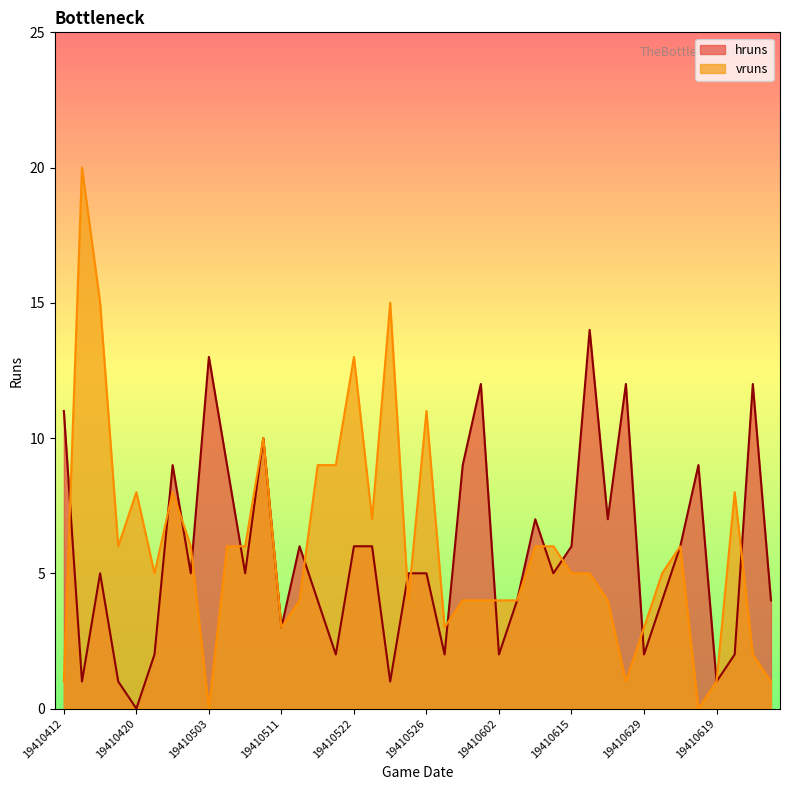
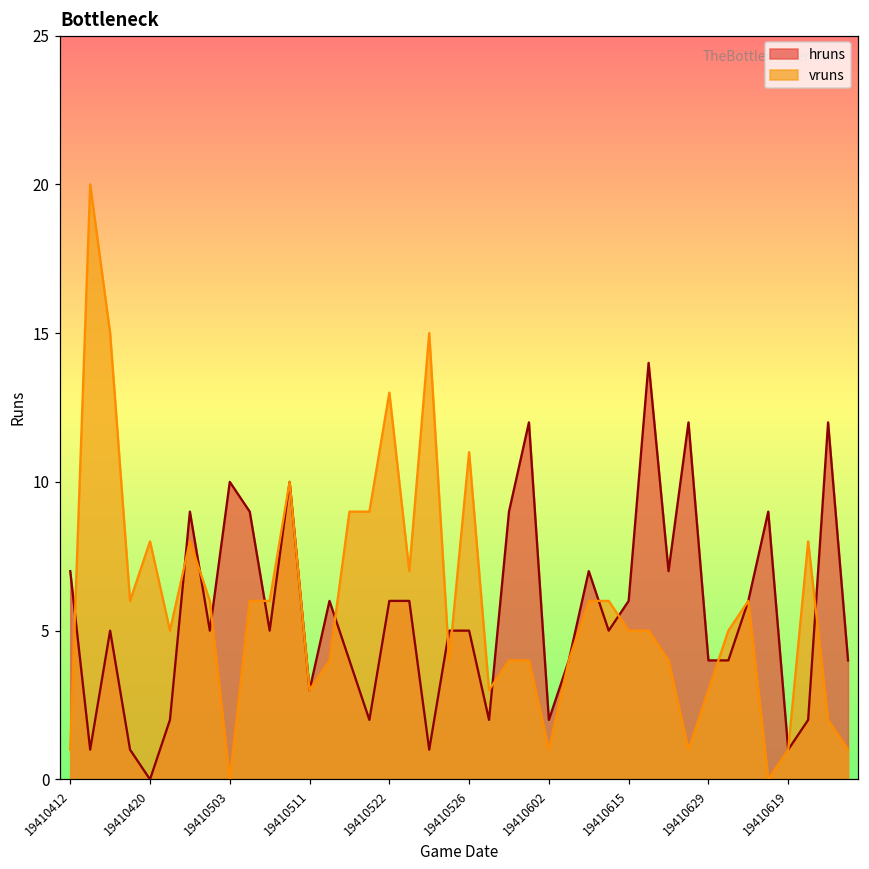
hruns, 19410412: 11 -> 7
hruns, 19410503: 13 -> 10
vruns, 19410602: 4 -> 1
hruns, 19410629: 2 -> 4
